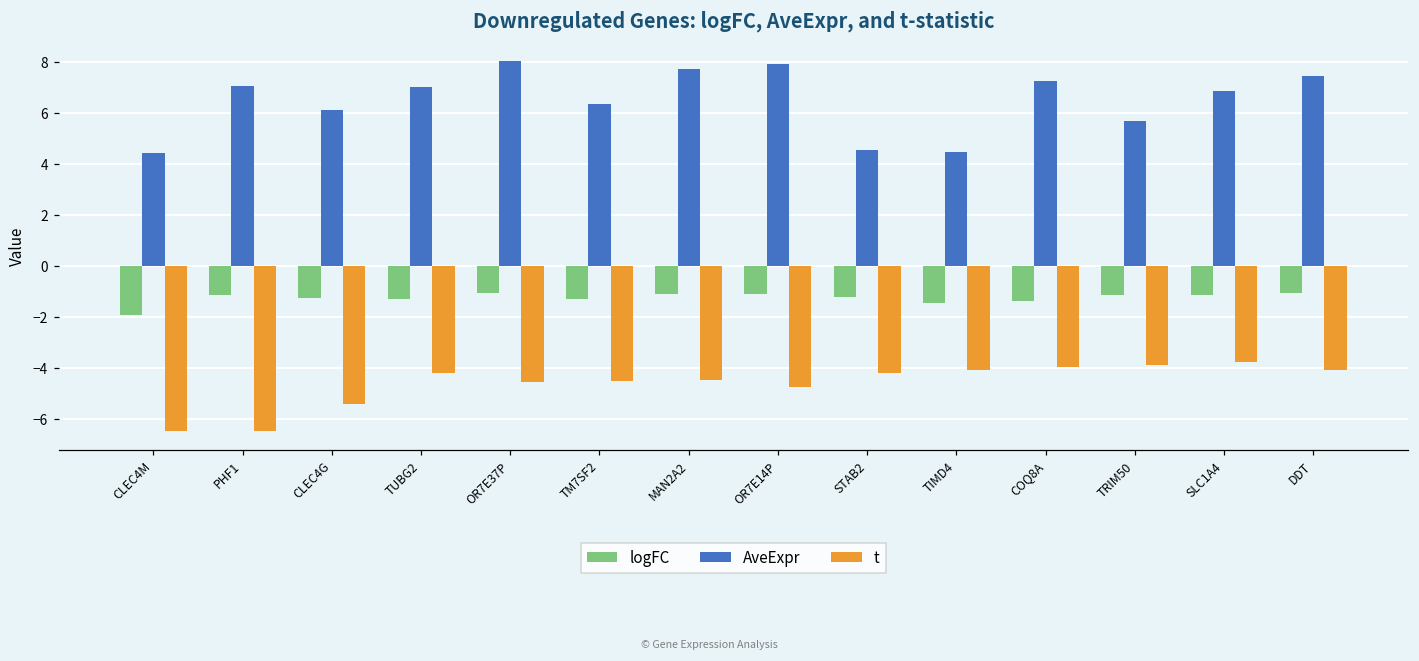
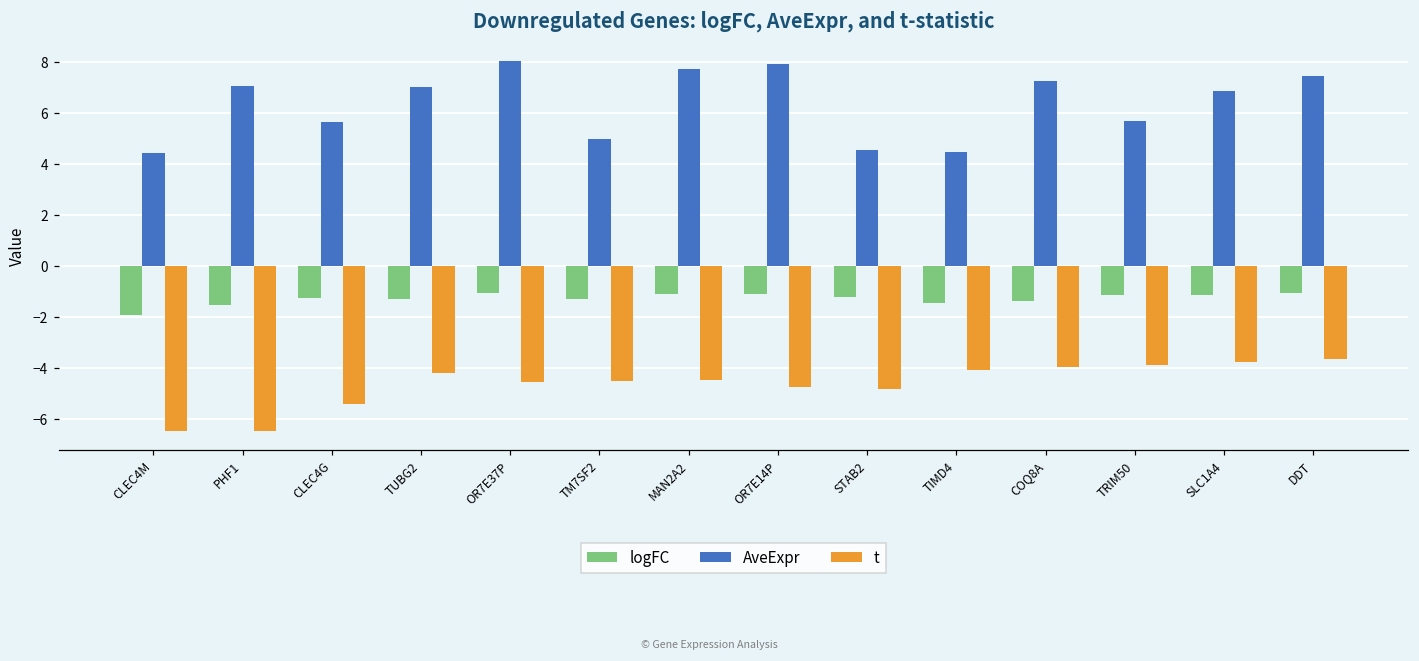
logFC, PHF1: -1.1 -> -1.5
AveExpr, CLEC4G: 6.1 -> 5.7
AveExpr, TM7SF2: 6.4 -> 5.0
t, STAB2: -4.2 -> -4.8
t, DDT: -4.1 -> -3.6
